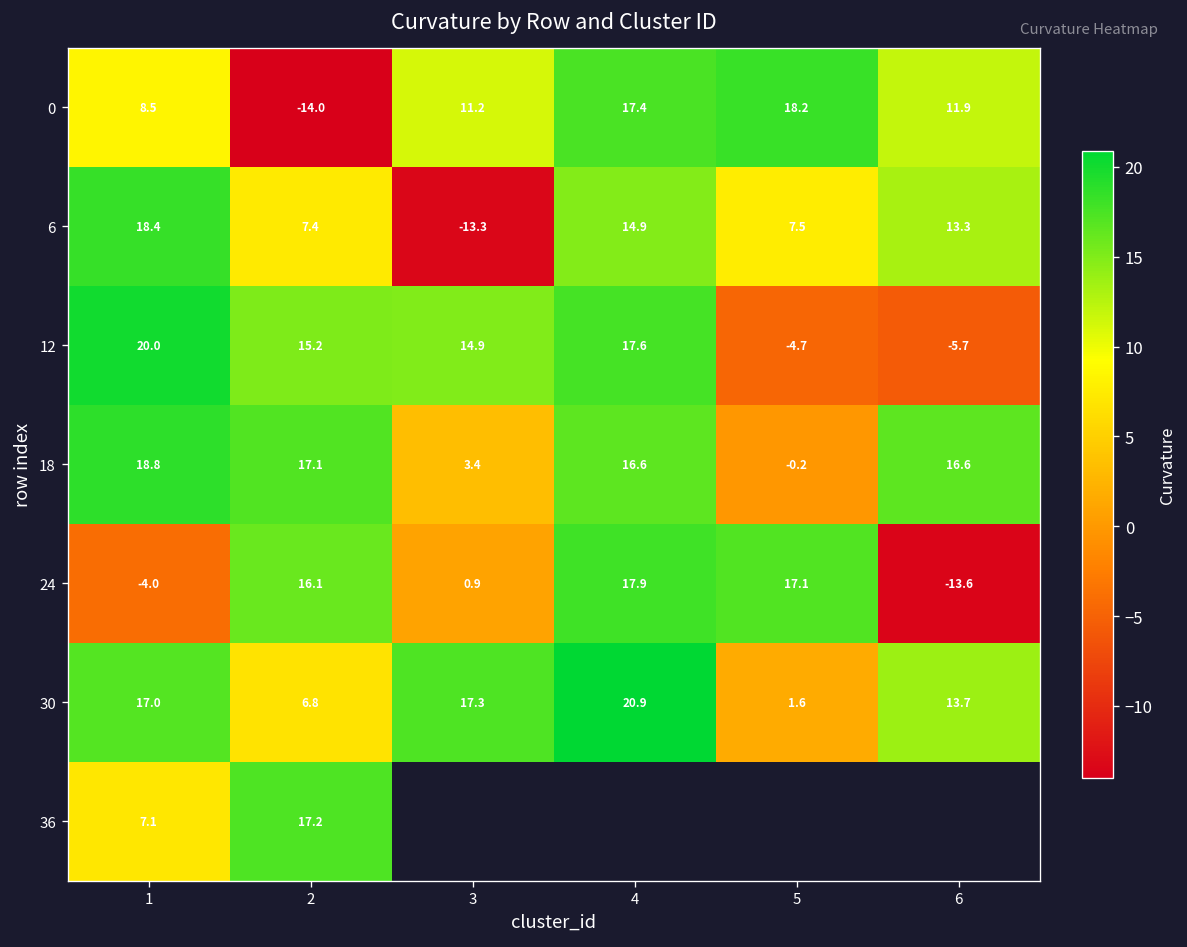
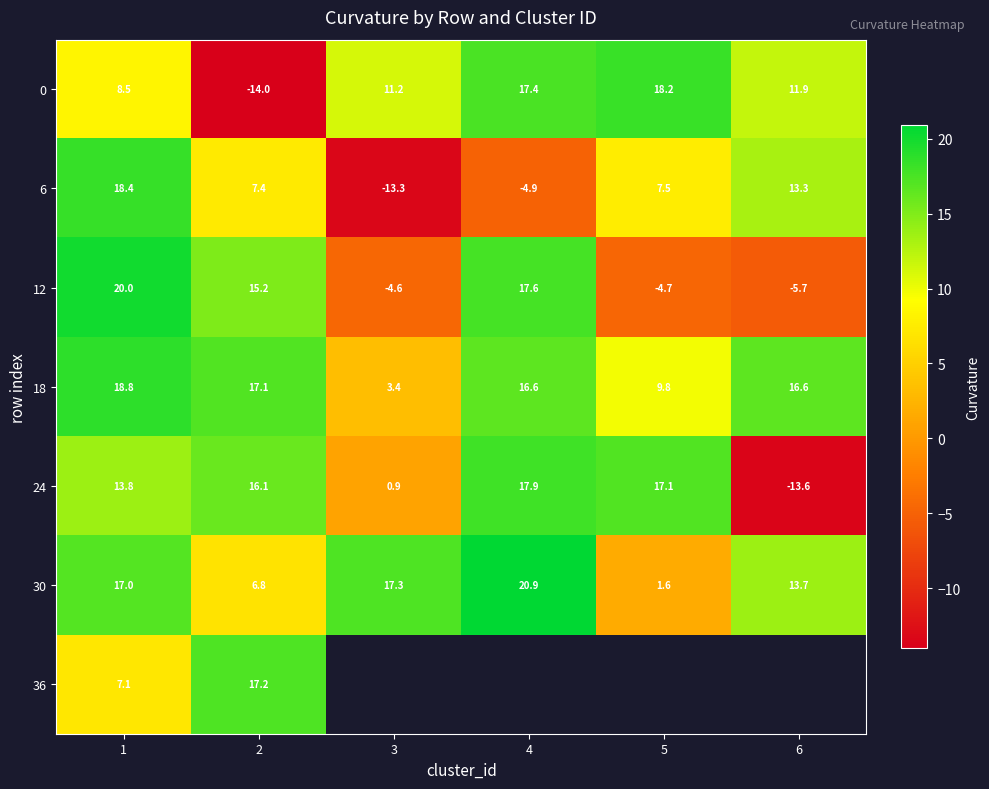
6, 4: 14.9 -> -4.9
12, 3: 14.9 -> -4.6
18, 5: -0.2 -> 9.8
24, 1: -4.0 -> 13.8
